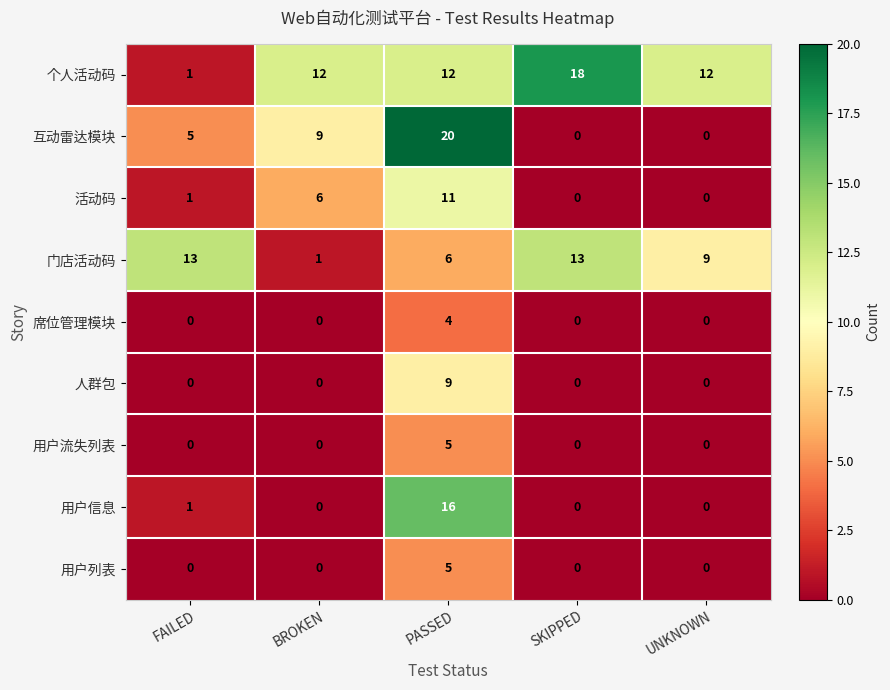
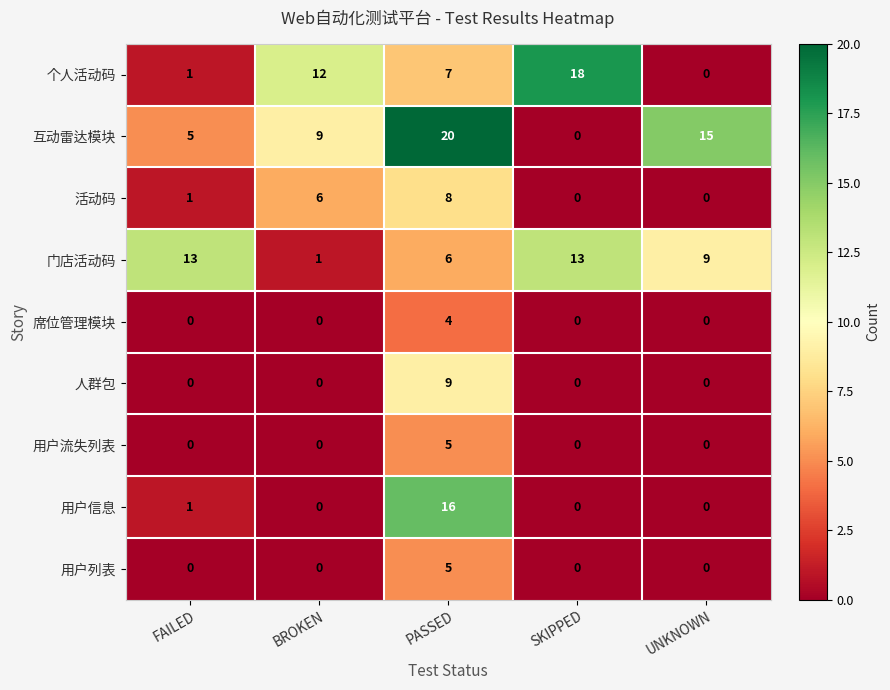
个人活动码, PASSED: 12 -> 7
个人活动码, UNKNOWN: 12 -> 0
互动雷达模块, UNKNOWN: 0 -> 15
活动码, PASSED: 11 -> 8
